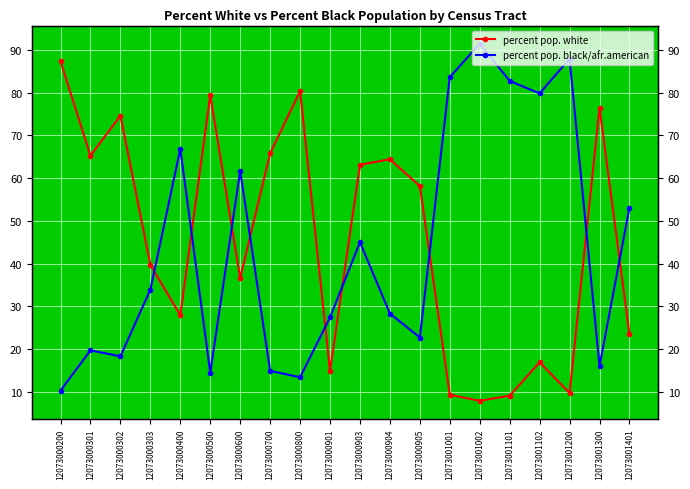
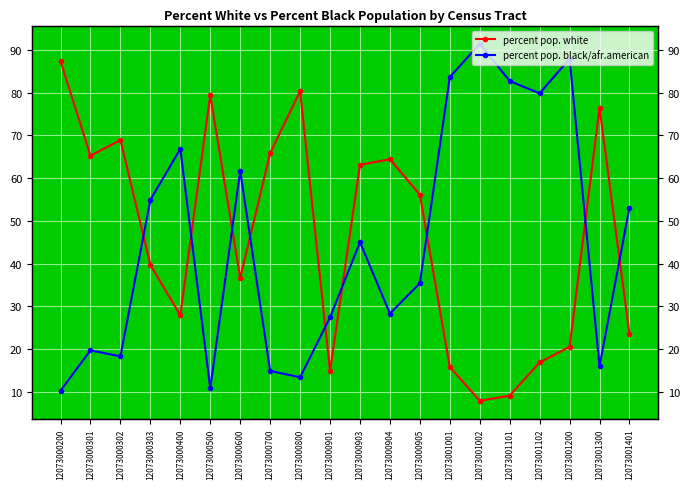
percent pop. white, 12073000302: 75 -> 69
percent pop. black/afr.american, 12073000303: 34 -> 55
percent pop. black/afr.american, 12073000500: 15 -> 11
percent pop. white, 12073000905: 58 -> 56
percent pop. black/afr.american, 12073000905: 23 -> 35
percent pop. white, 12073001001: 9 -> 16
percent pop. white, 12073001200: 10 -> 21
